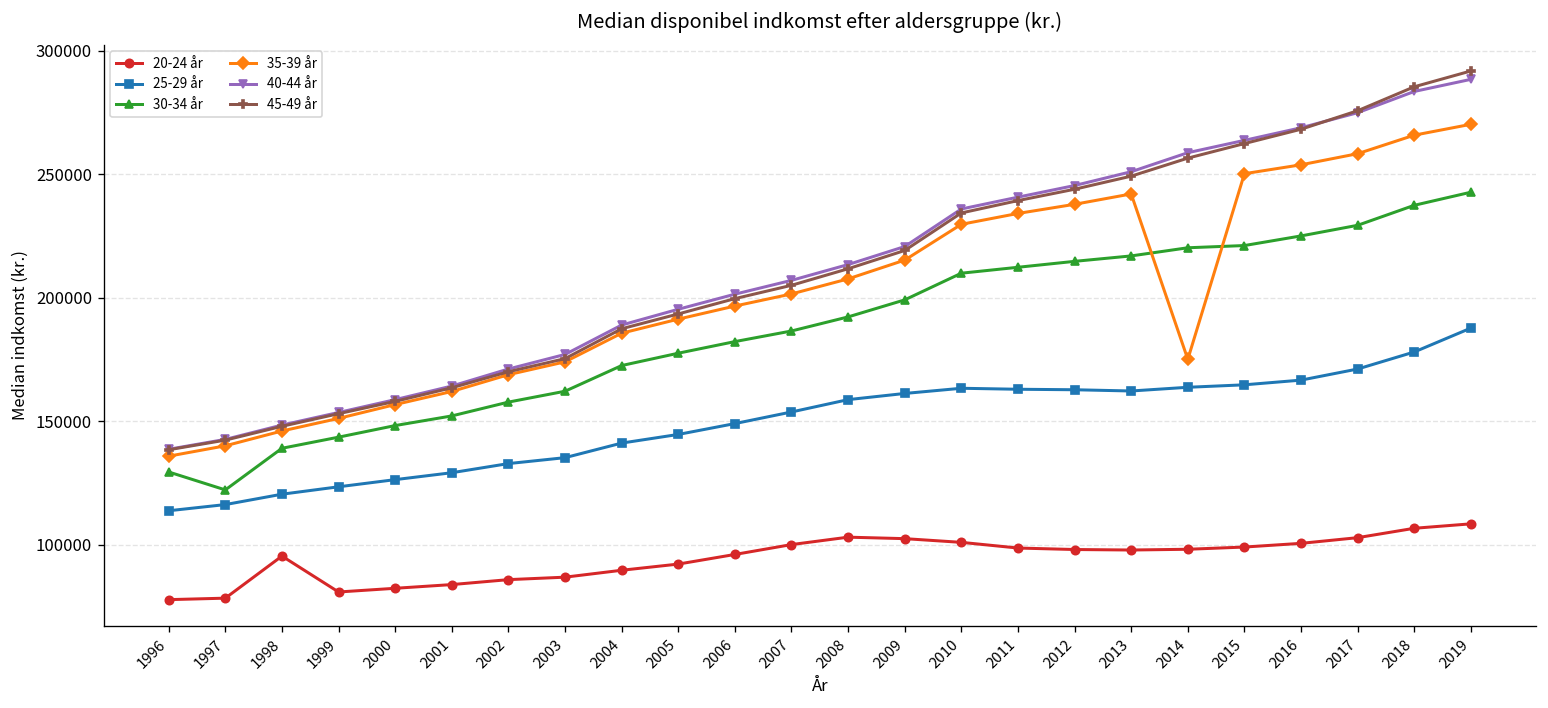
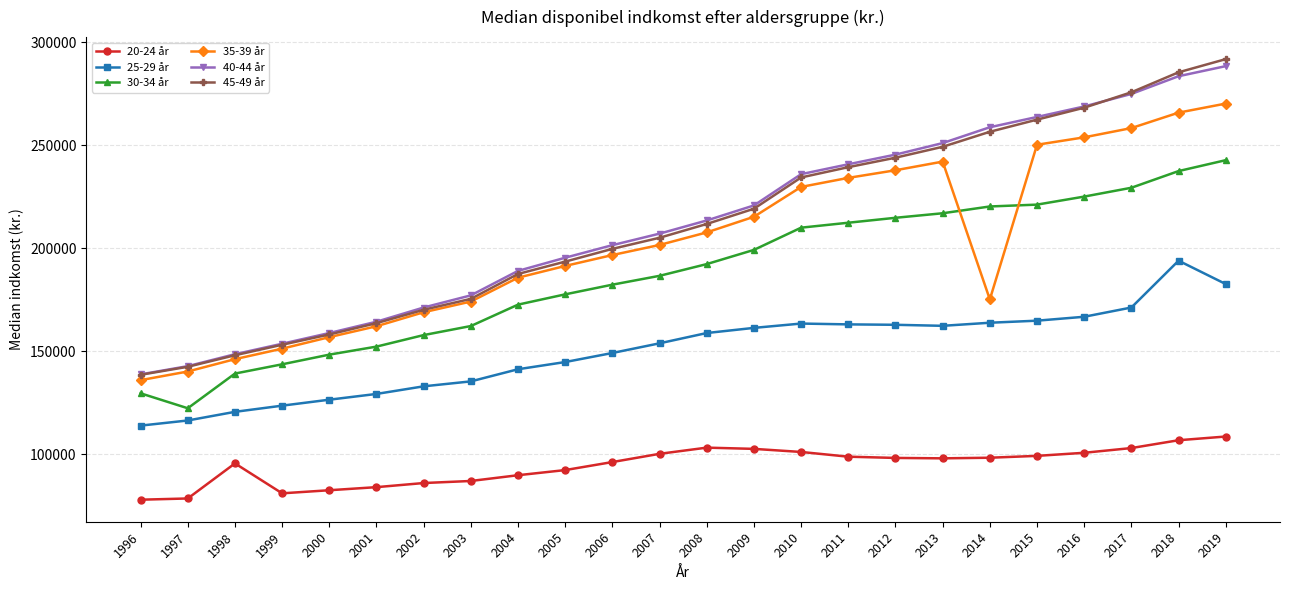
25-29 år, 2018: 178000 -> 194000
25-29 år, 2019: 188000 -> 183000
